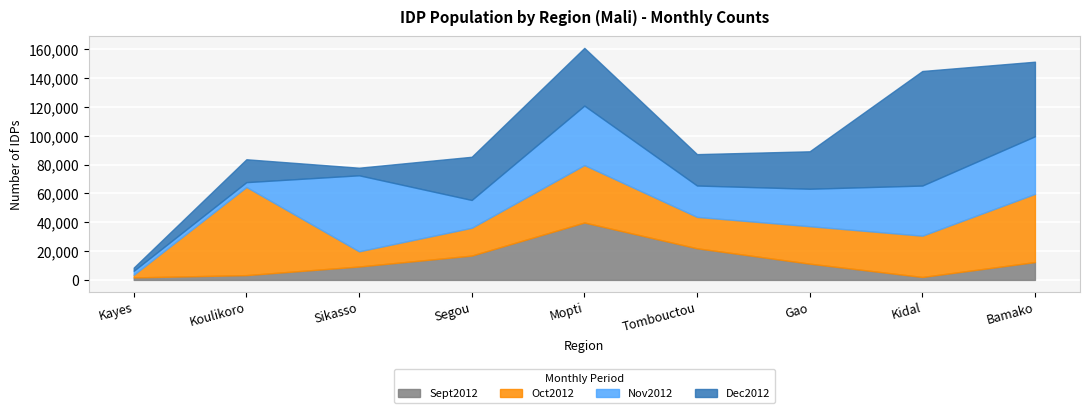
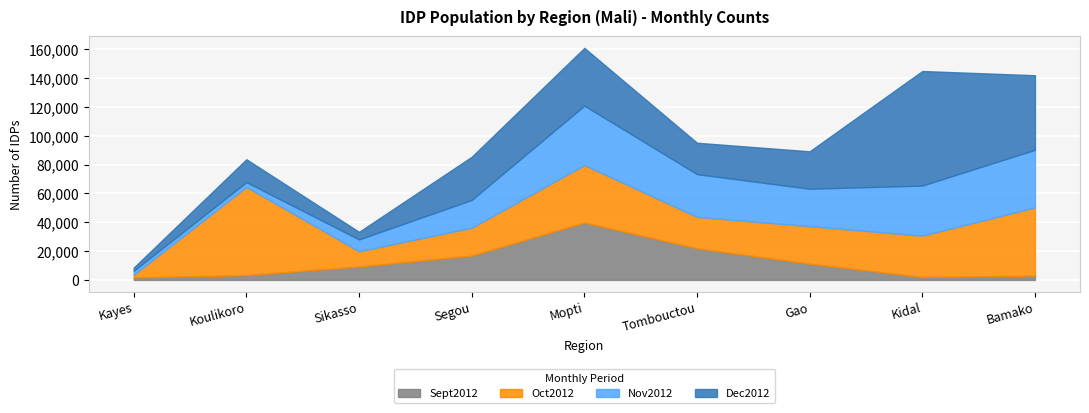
Nov2012, Sikasso: 53,000 -> 8,000
Nov2012, Tombouctou: 22,000 -> 30,000
Sept2012, Bamako: 12,000 -> 3,000
